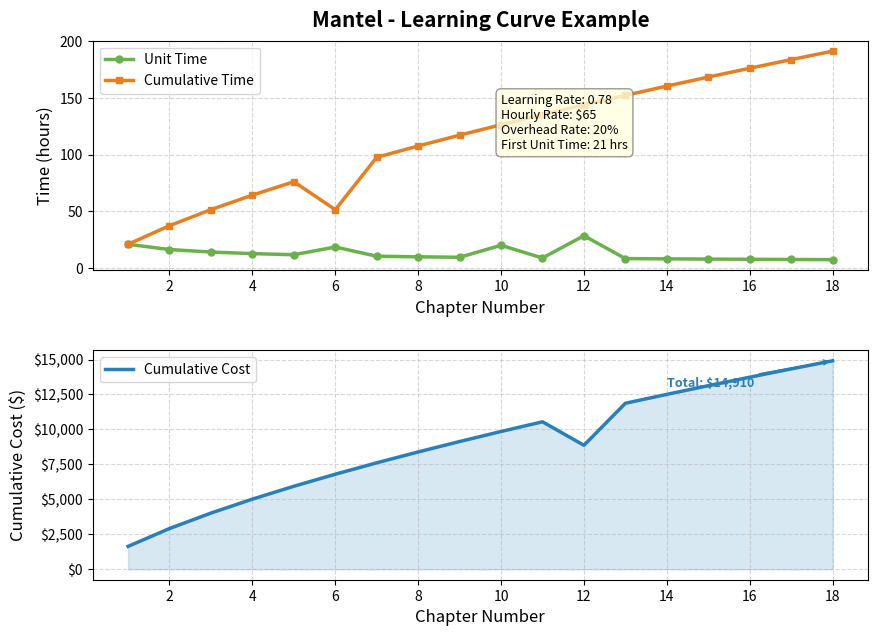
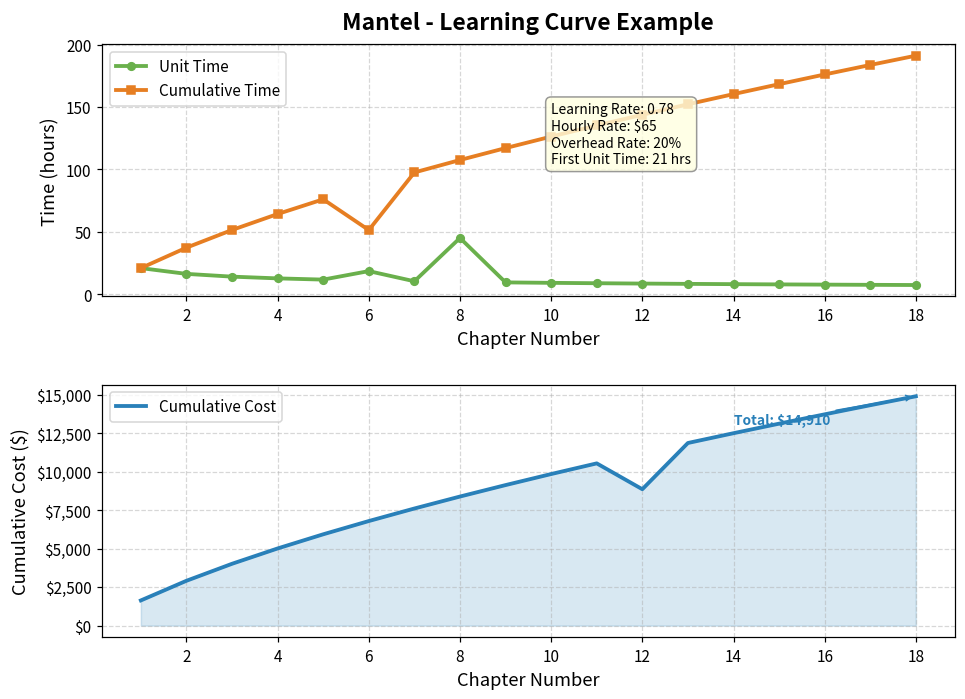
Mantel - Learning Curve Example, Unit Time, 8: 10 -> 45
Mantel - Learning Curve Example, Unit Time, 10: 20 -> 9
Mantel - Learning Curve Example, Unit Time, 12: 29 -> 9
